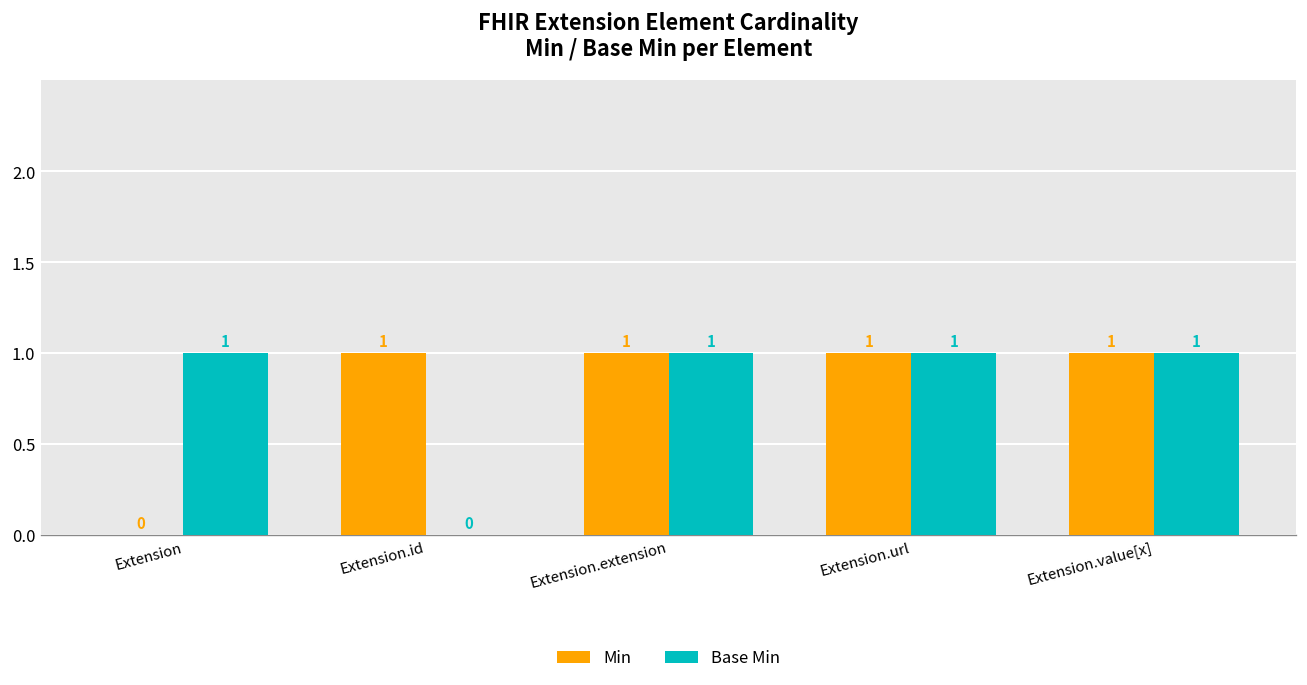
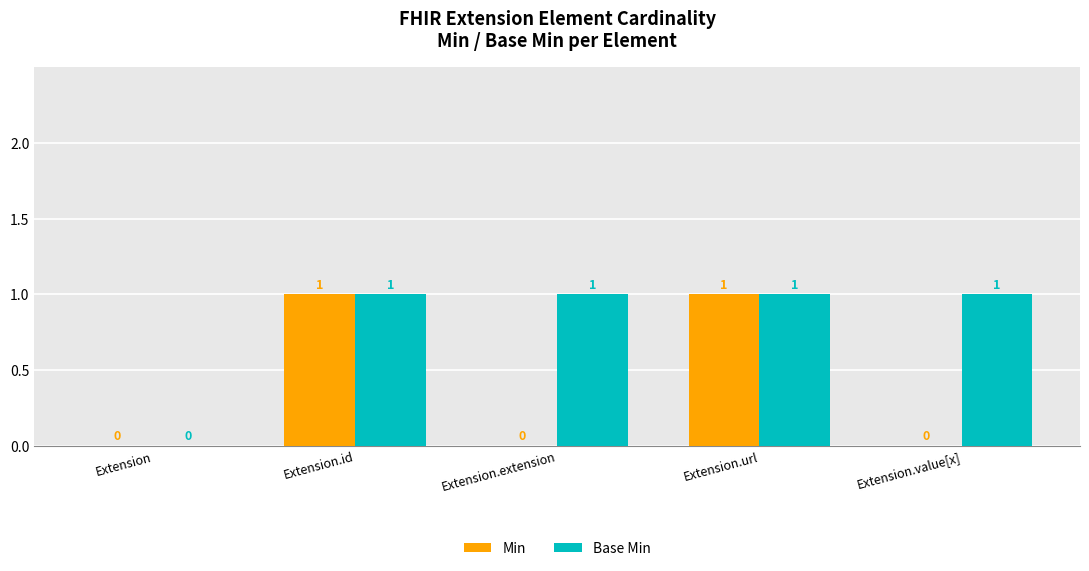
Base Min, Extension: 1 -> 0
Base Min, Extension.id: 0 -> 1
Min, Extension.extension: 1 -> 0
Min, Extension.value[x]: 1 -> 0
